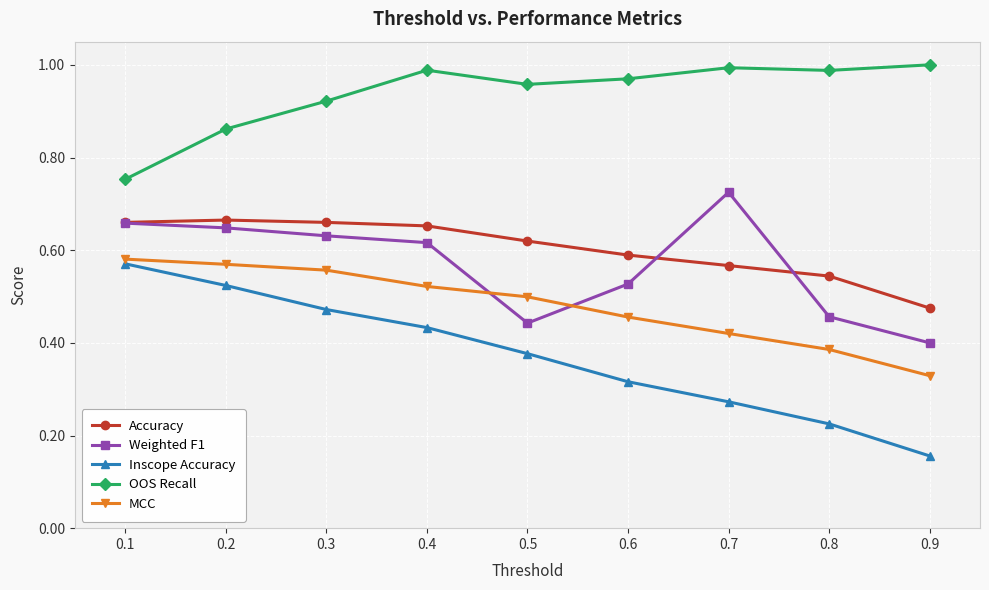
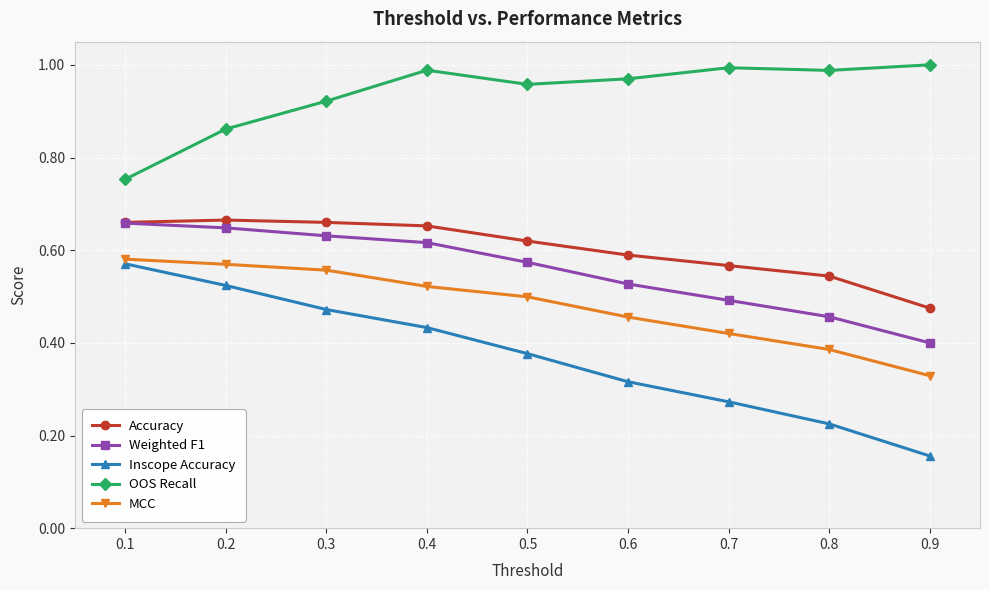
Weighted F1, 0.5: 0.44 -> 0.57
Weighted F1, 0.7: 0.73 -> 0.49
